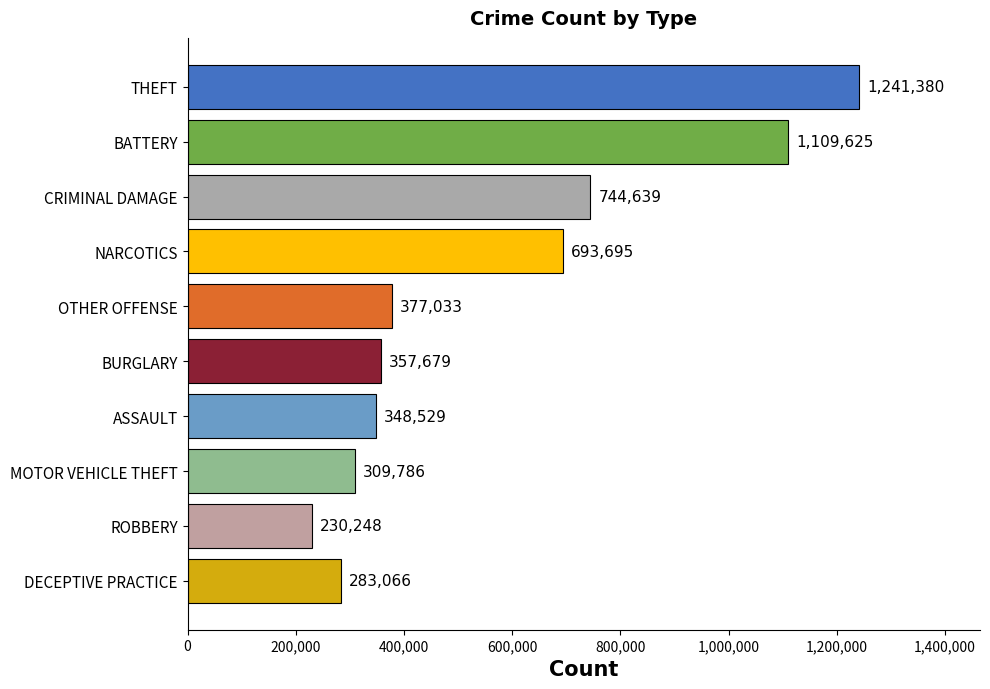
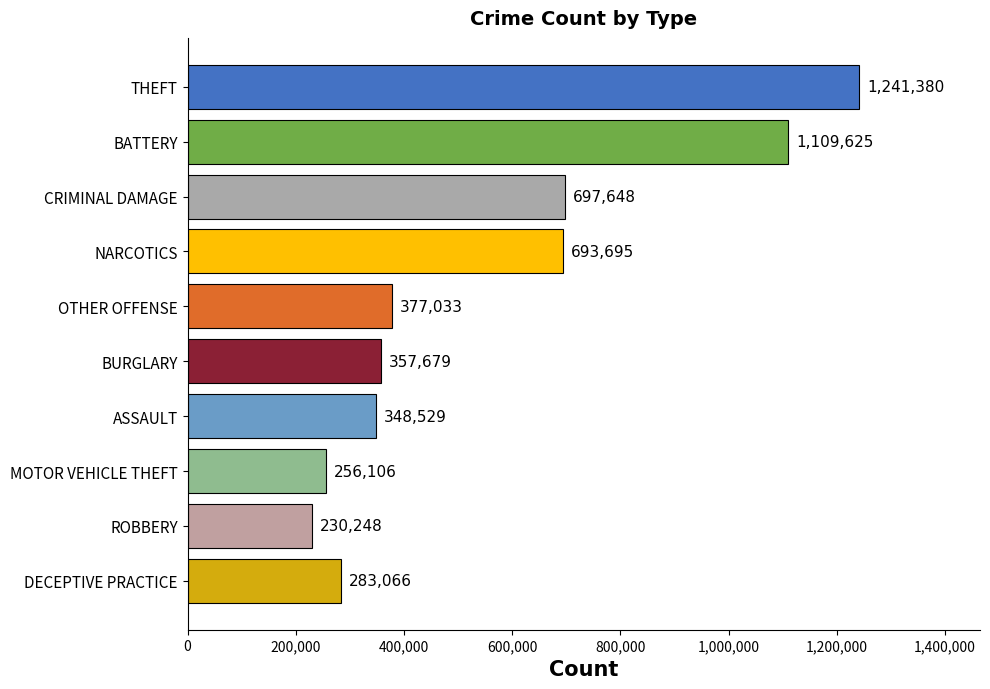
CRIMINAL DAMAGE: 744,639 -> 697,648
MOTOR VEHICLE THEFT: 309,786 -> 256,106
